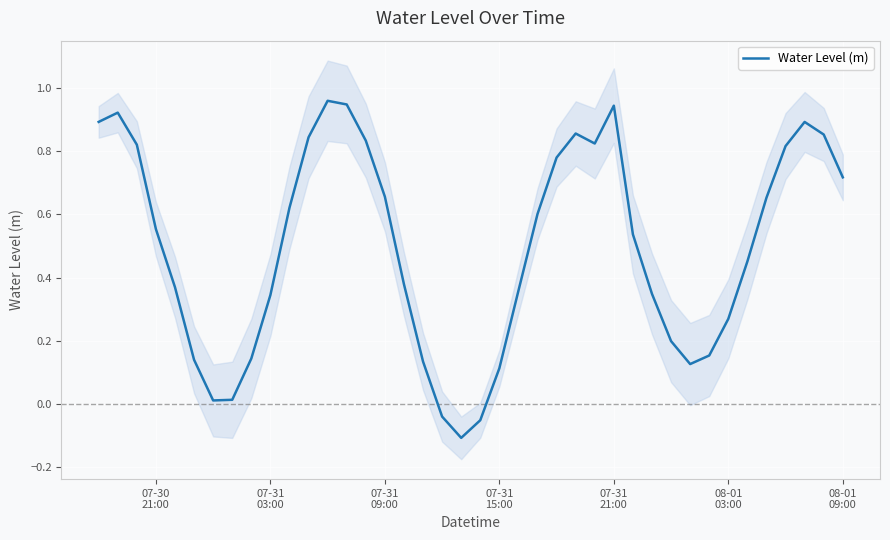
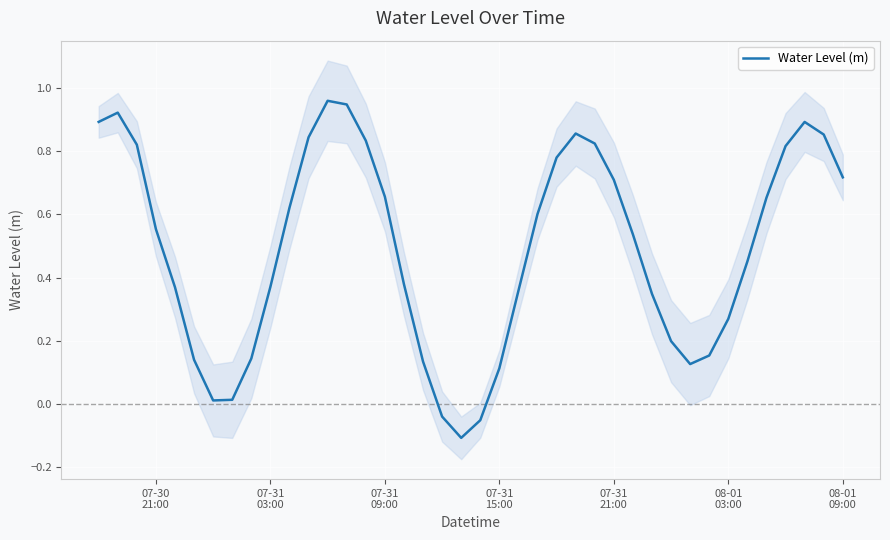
Water Level (m), 07-31 03:00: 0.34 -> 0.37
Water Level (m), 07-31 21:00: 0.94 -> 0.71
